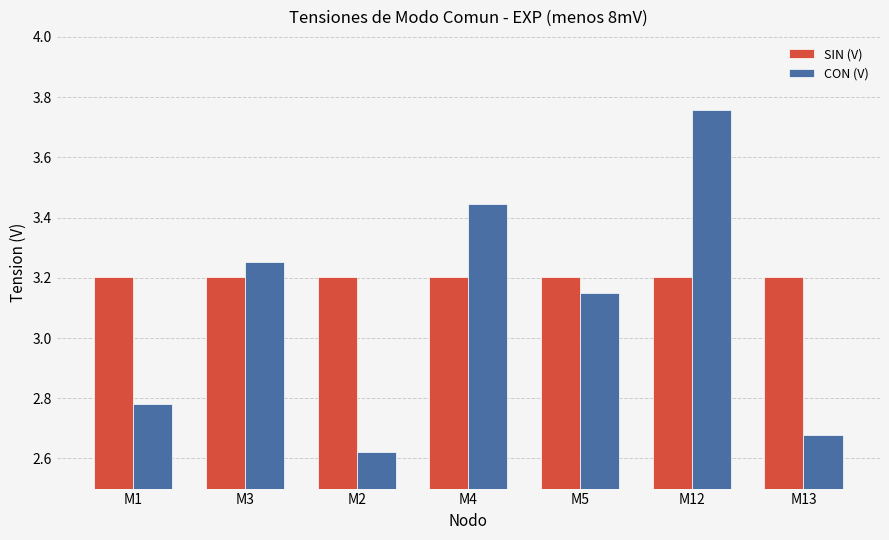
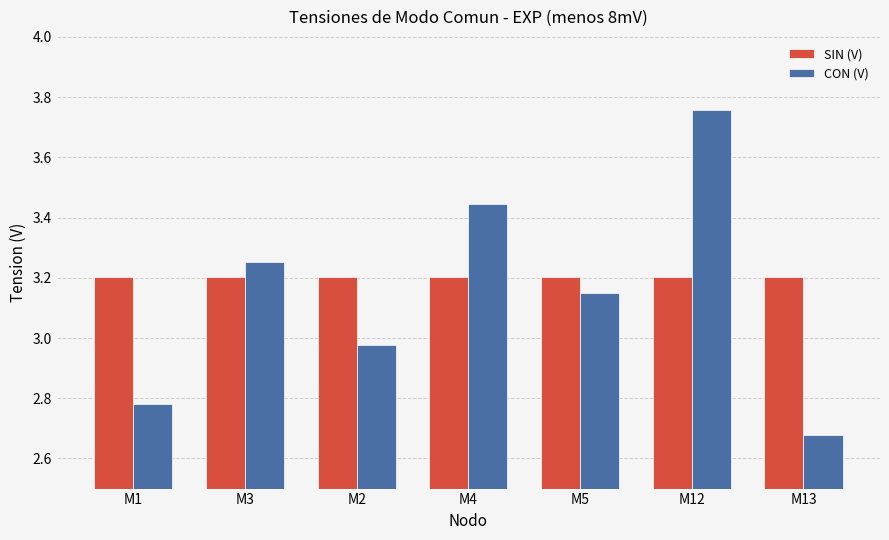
CON (V), M2: 2.62 -> 2.98
